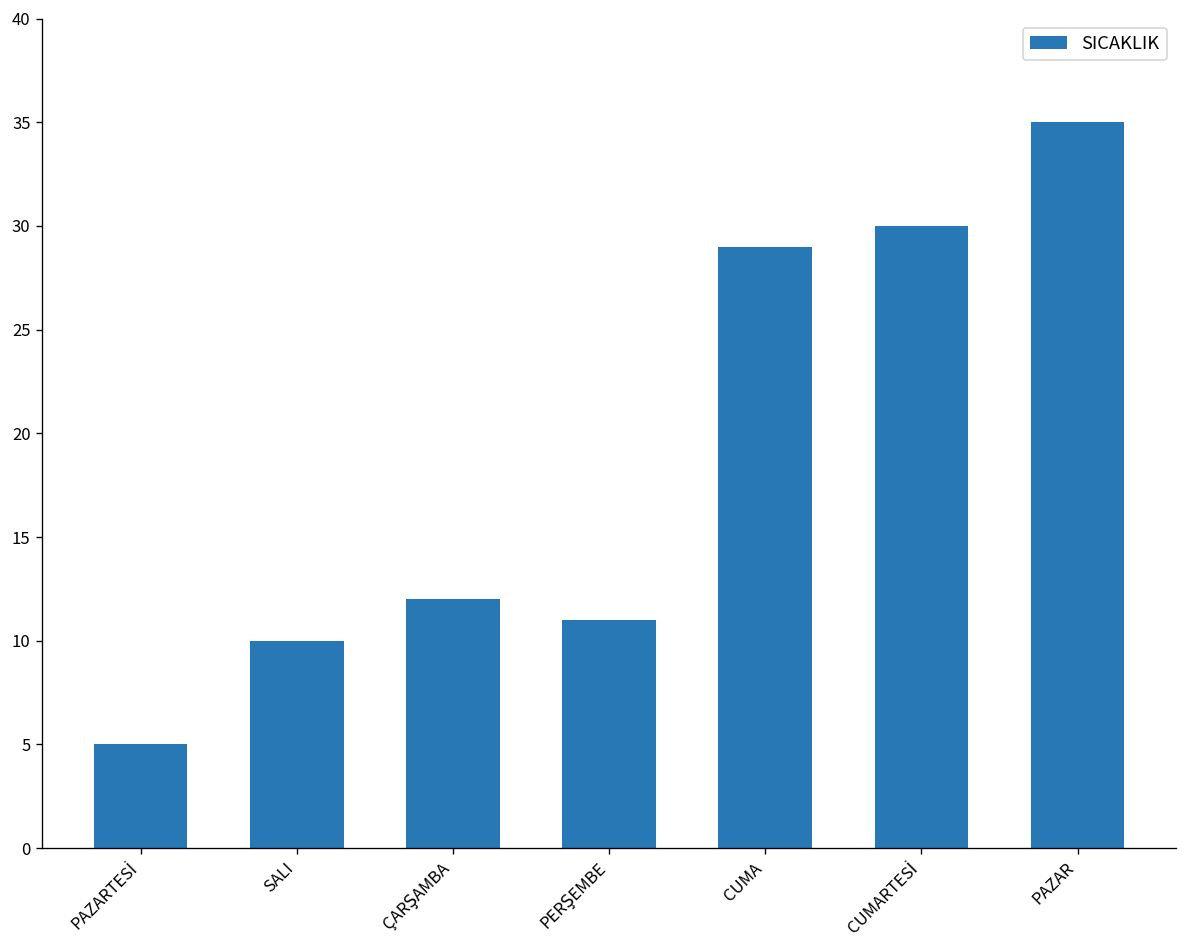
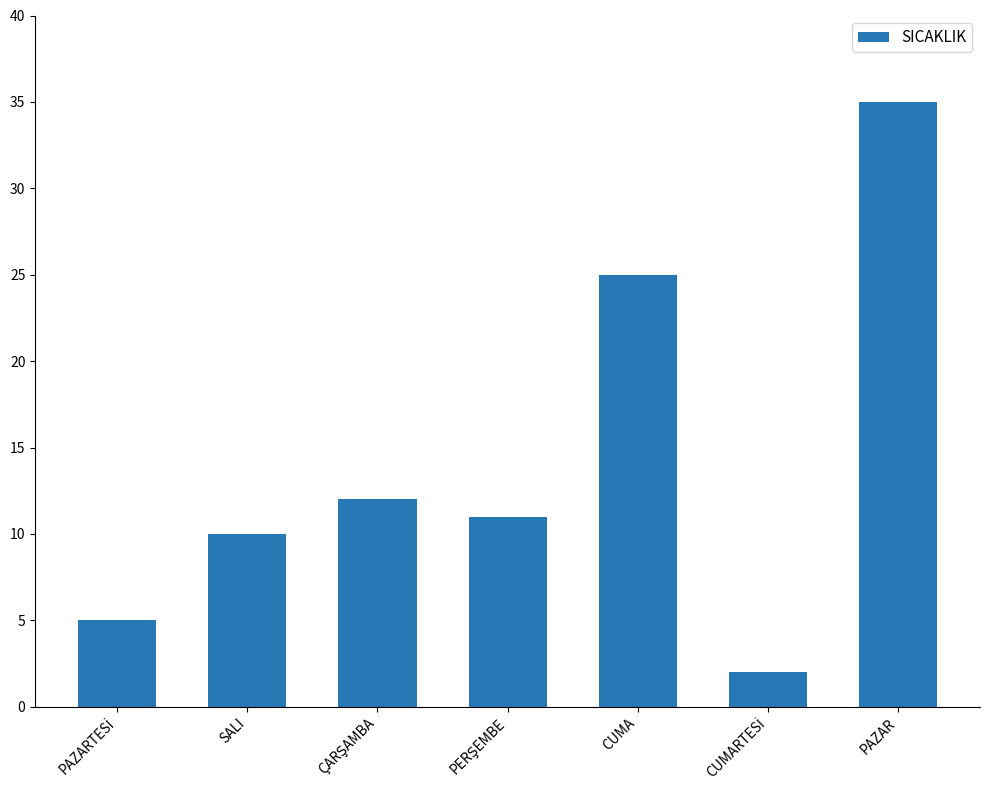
CUMA: 29 -> 25
CUMARTESİ: 30 -> 2
